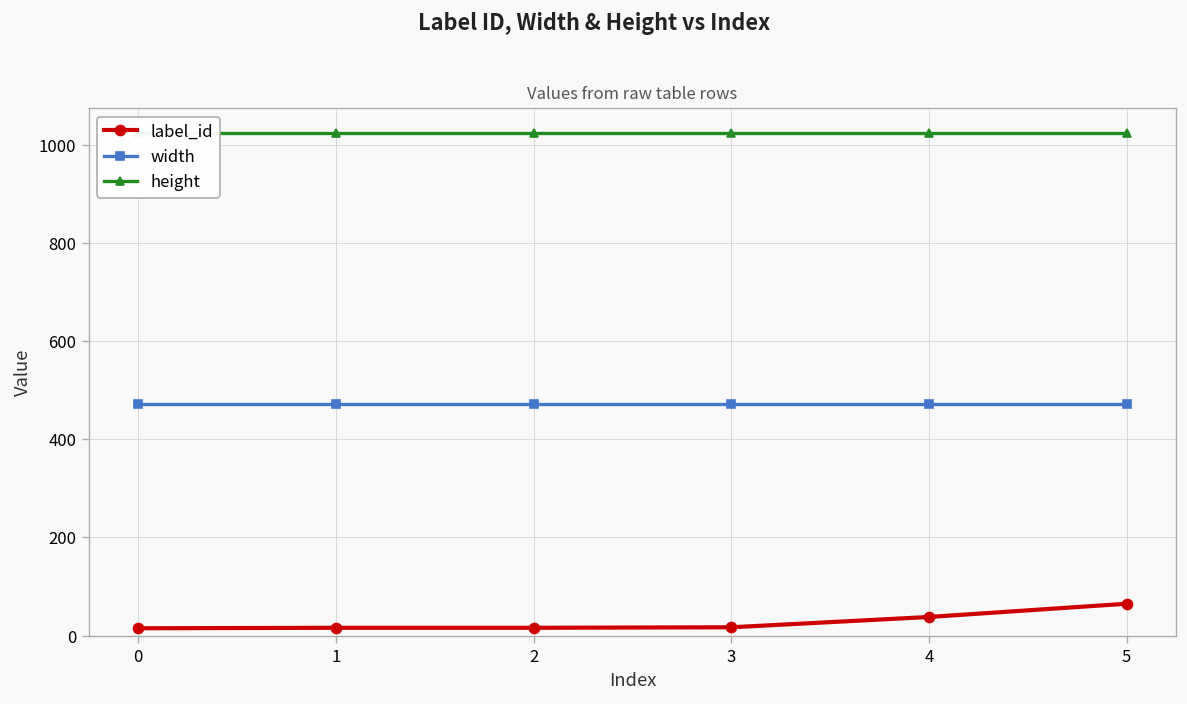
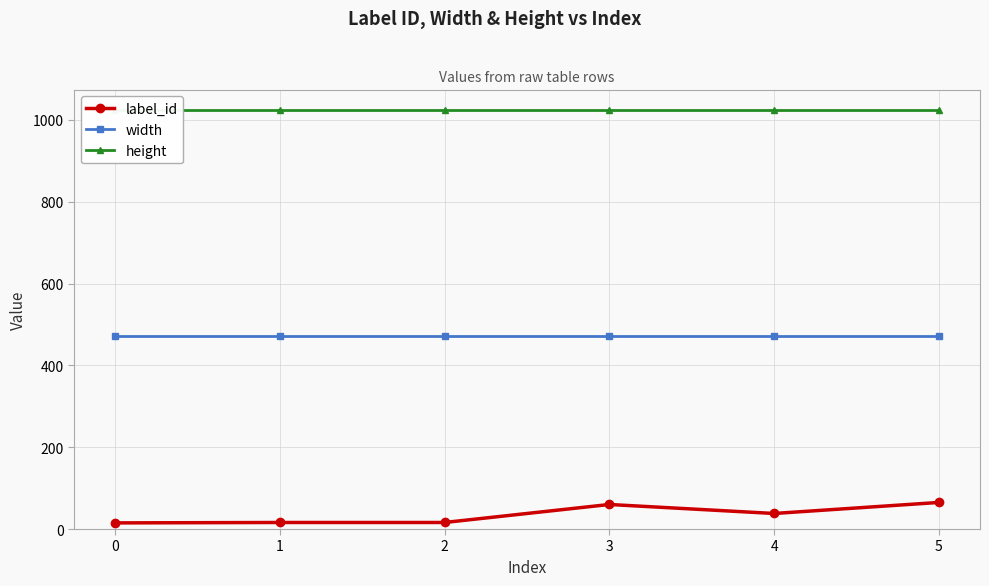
label_id, 3: 20 -> 60
